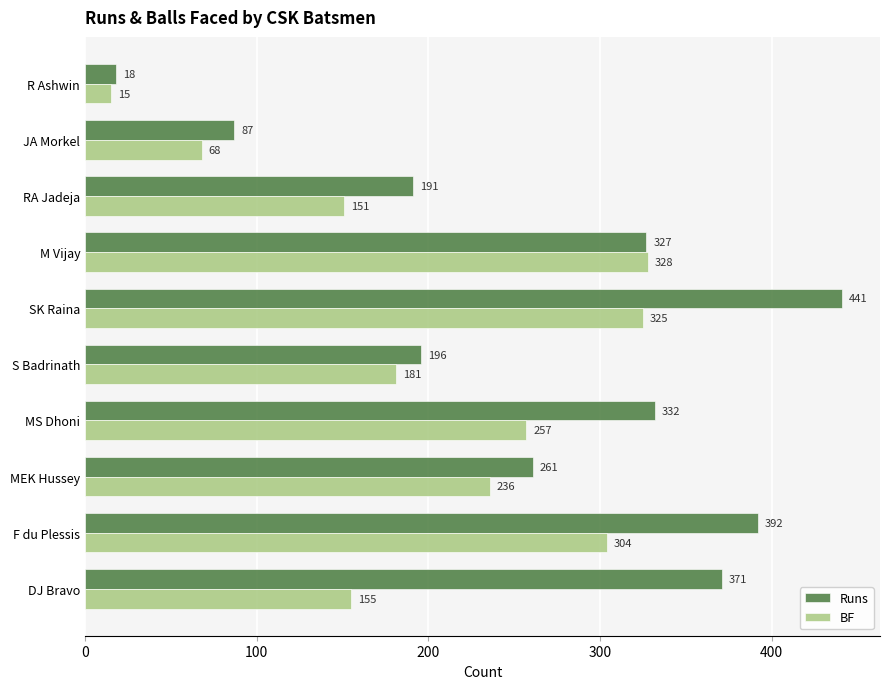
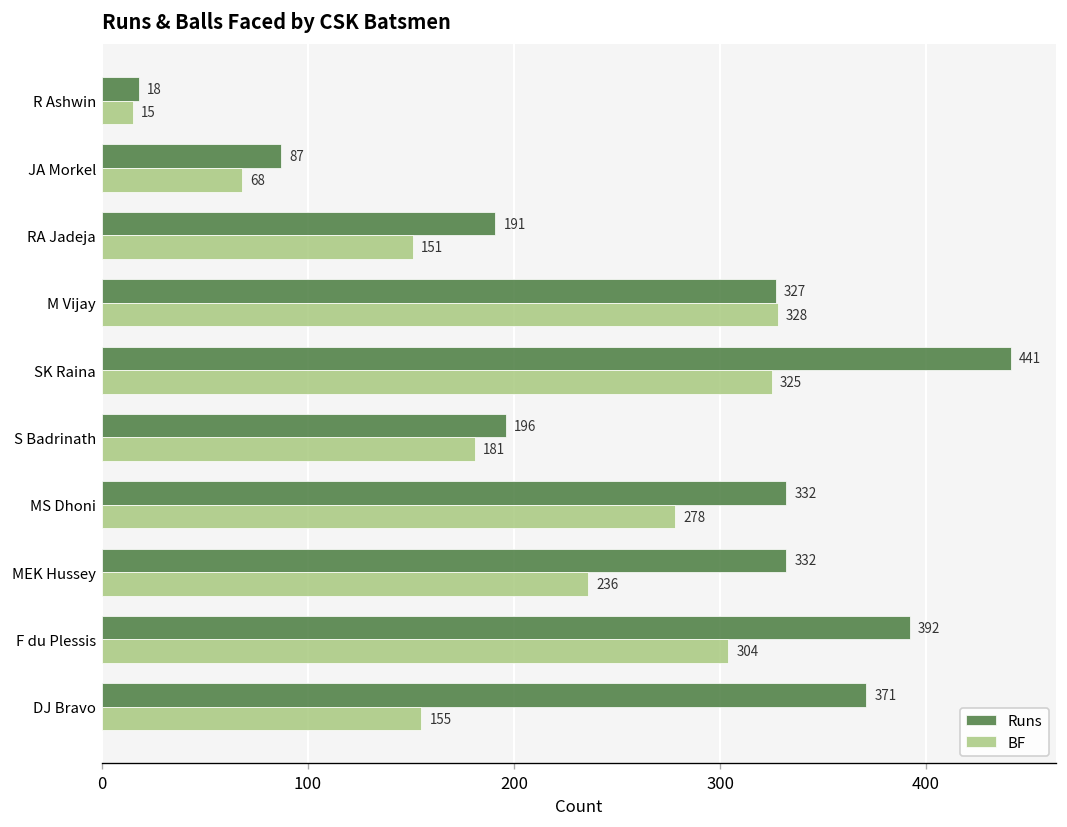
BF, MS Dhoni: 257 -> 278
Runs, MEK Hussey: 261 -> 332
